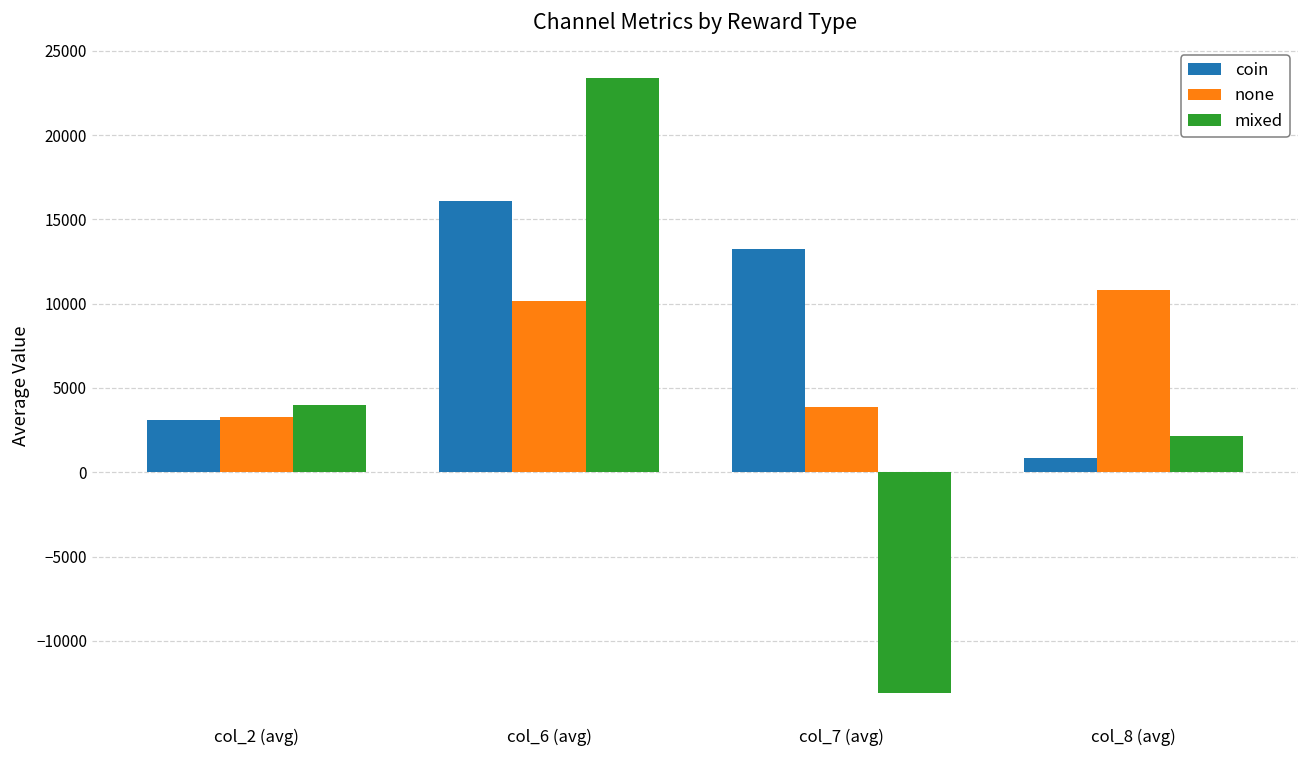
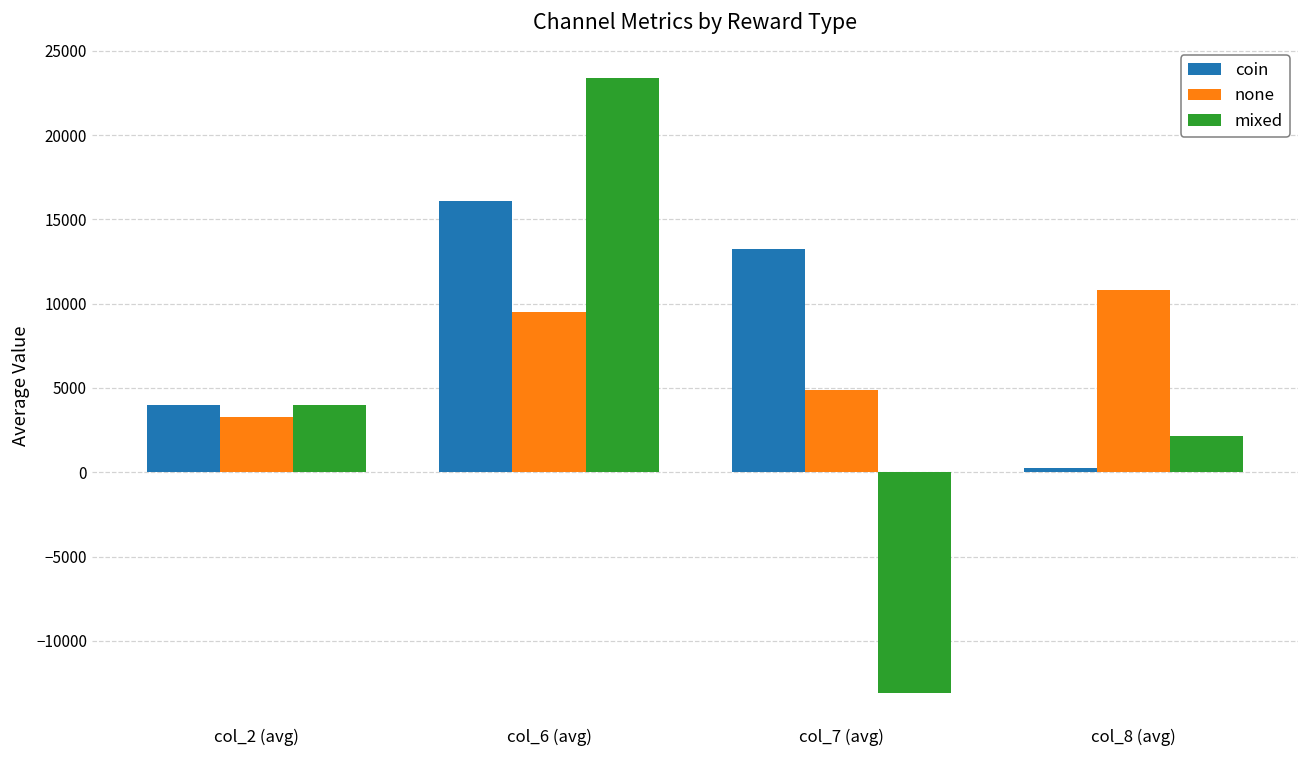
coin, col_2 (avg): 3100 -> 4000
none, col_6 (avg): 10200 -> 9500
none, col_7 (avg): 3900 -> 4900
coin, col_8 (avg): 800 -> 300
